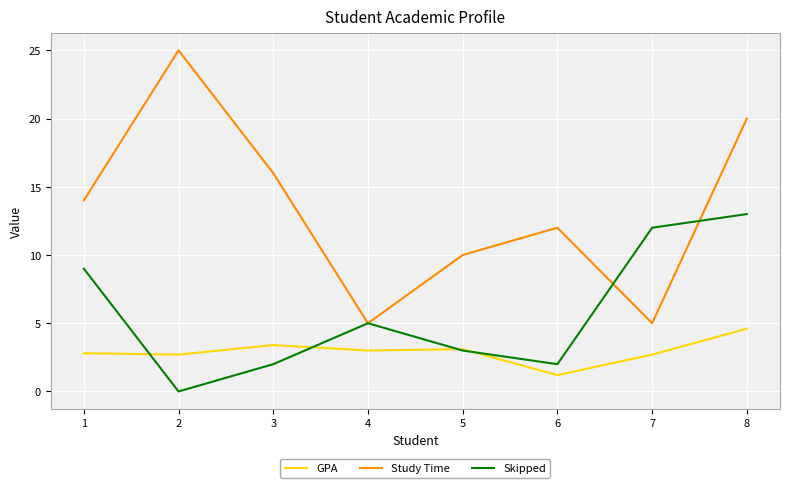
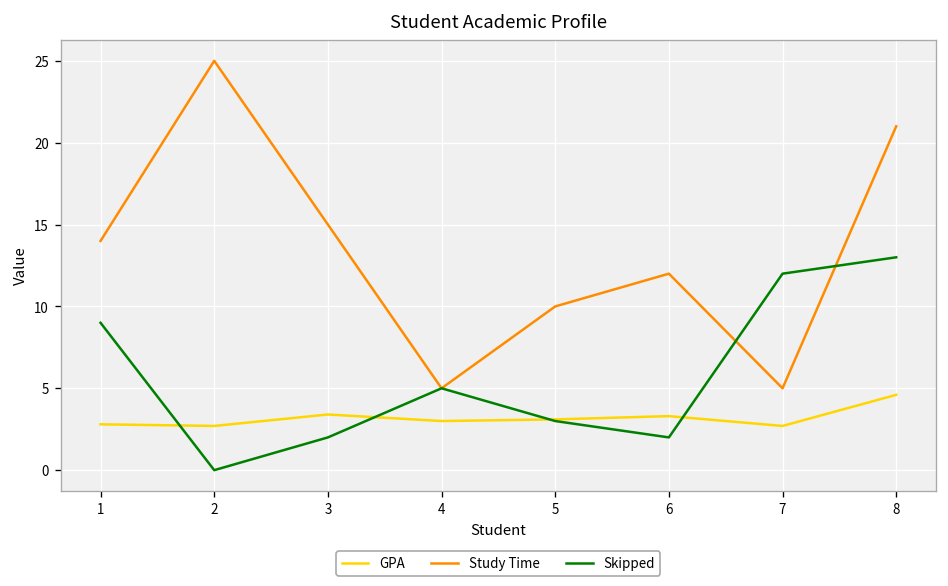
Study Time, 3: 16 -> 15
GPA, 6: 1.2 -> 3.3
Study Time, 8: 20 -> 21
